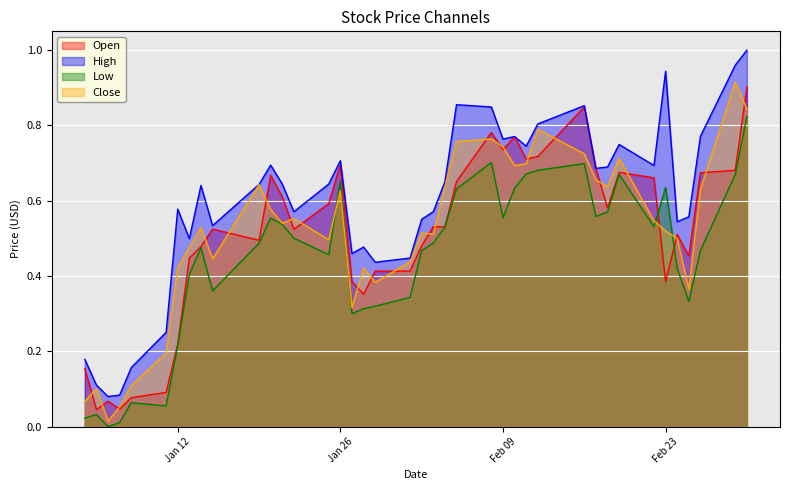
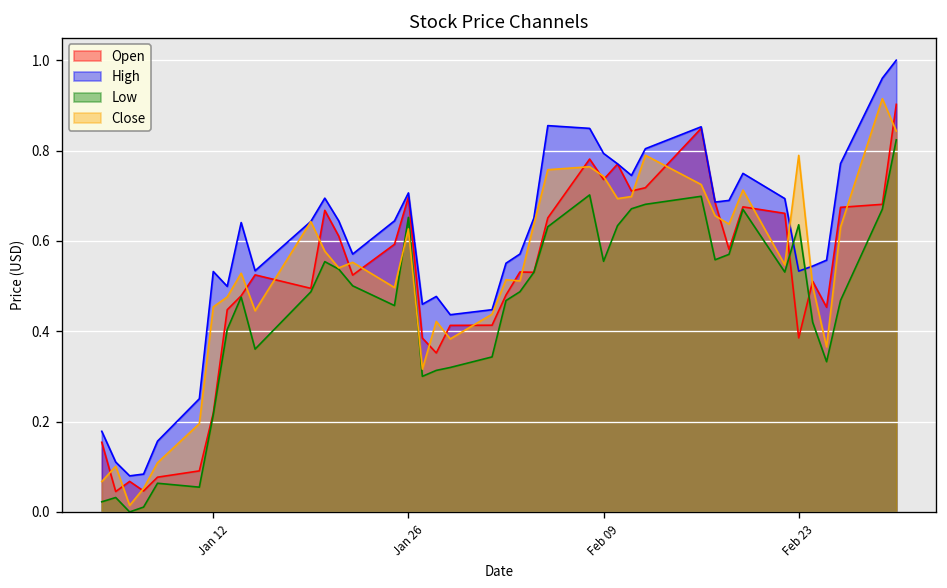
High, Jan 12: 0.58 -> 0.53
Close, Jan 12: 0.42 -> 0.45
High, Feb 09: 0.76 -> 0.79
High, Feb 23: 0.94 -> 0.53
Close, Feb 23: 0.52 -> 0.79
